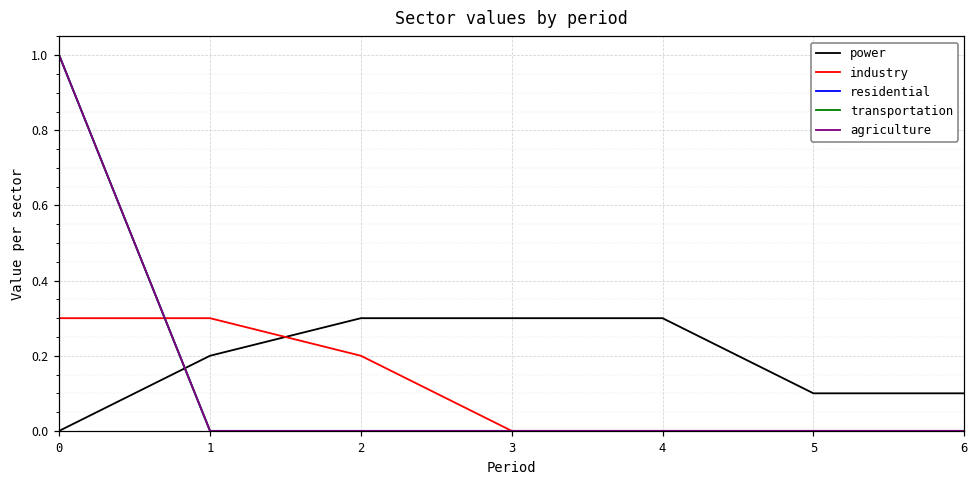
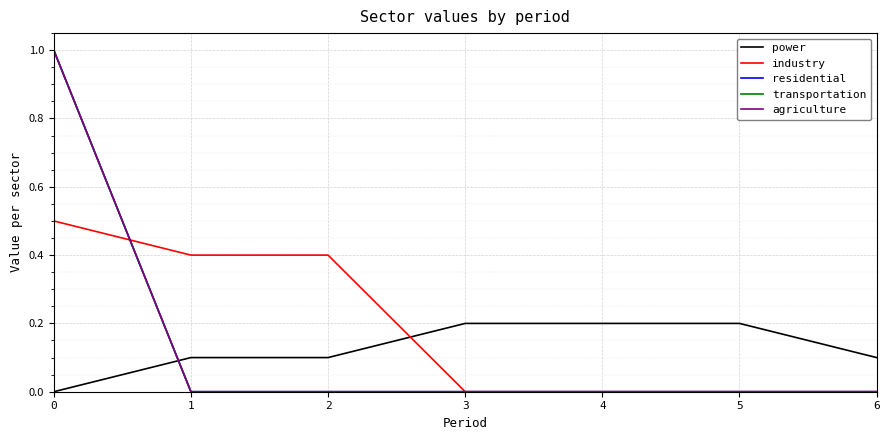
industry, 0: 0.3 -> 0.5
power, 1: 0.2 -> 0.1
industry, 1: 0.3 -> 0.4
power, 2: 0.3 -> 0.1
industry, 2: 0.2 -> 0.4
power, 3: 0.3 -> 0.2
power, 4: 0.3 -> 0.2
power, 5: 0.1 -> 0.2
